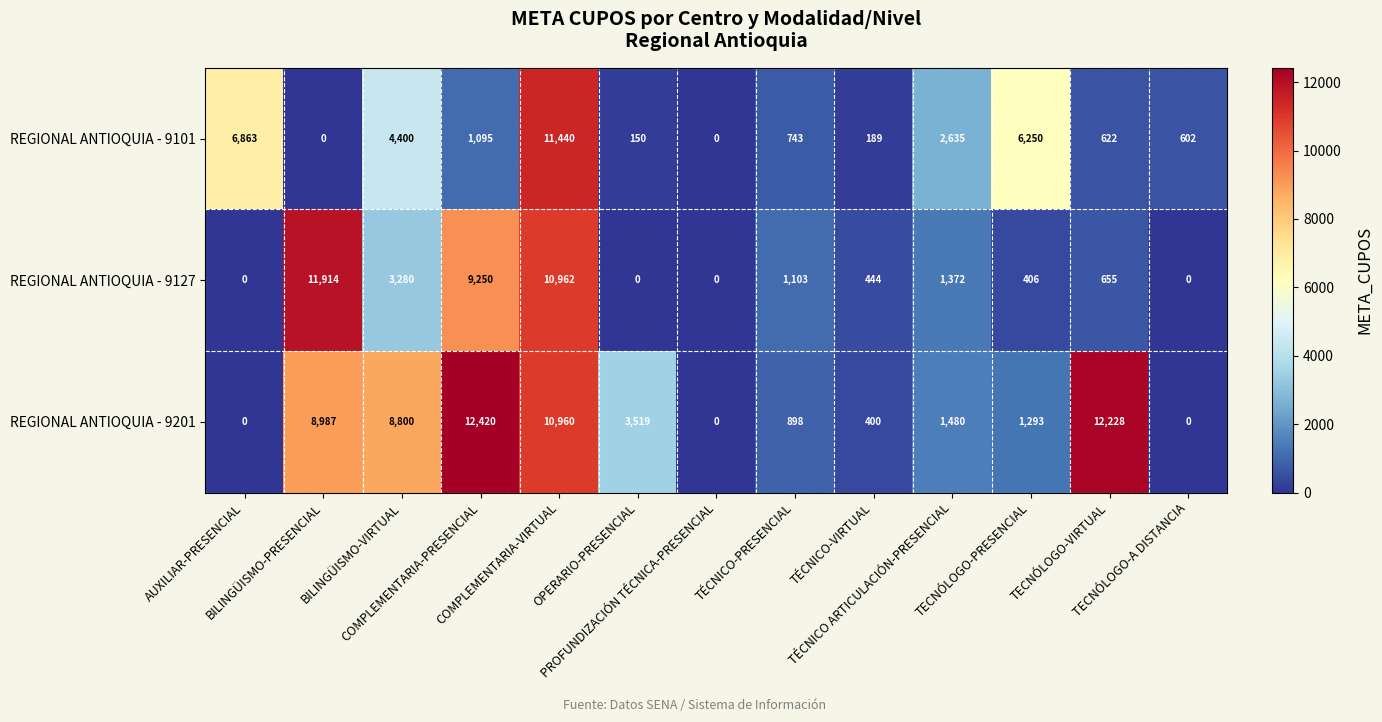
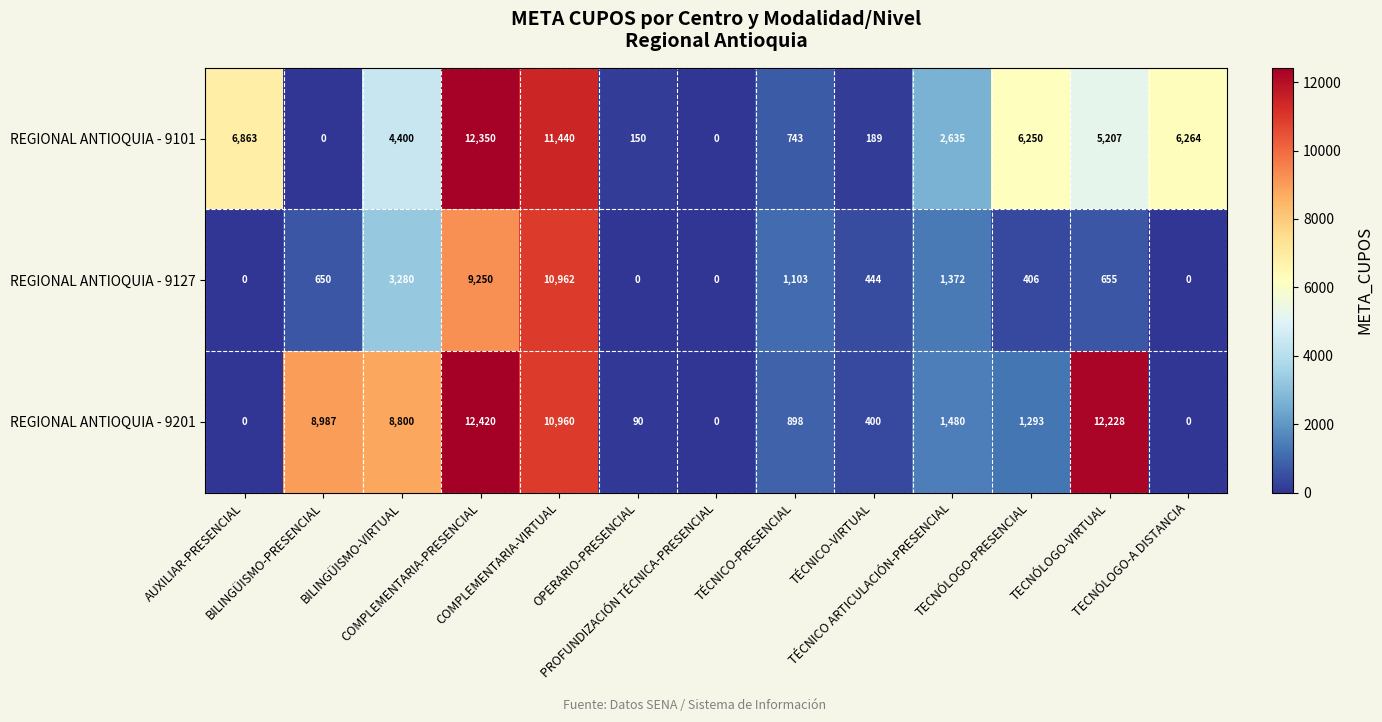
REGIONAL ANTIOQUIA - 9101, COMPLEMENTARIA-PRESENCIAL: 1,095 -> 12,350
REGIONAL ANTIOQUIA - 9101, TECNÓLOGO-VIRTUAL: 622 -> 5,207
REGIONAL ANTIOQUIA - 9101, TECNÓLOGO-A DISTANCIA: 602 -> 6,264
REGIONAL ANTIOQUIA - 9127, BILINGÜISMO-PRESENCIAL: 11,914 -> 650
REGIONAL ANTIOQUIA - 9201, OPERARIO-PRESENCIAL: 3,519 -> 90
